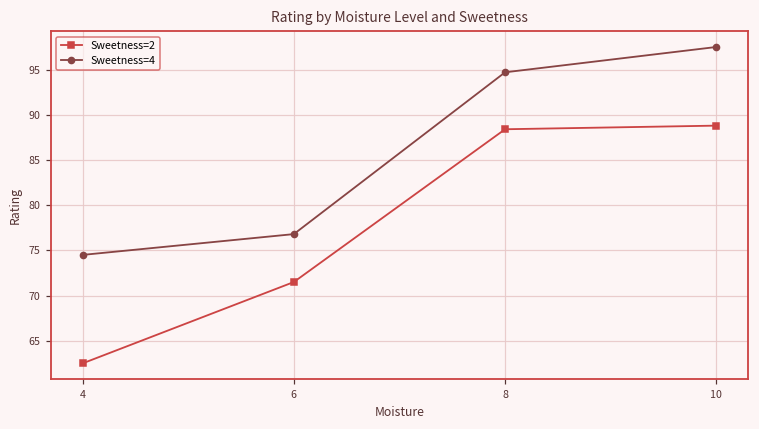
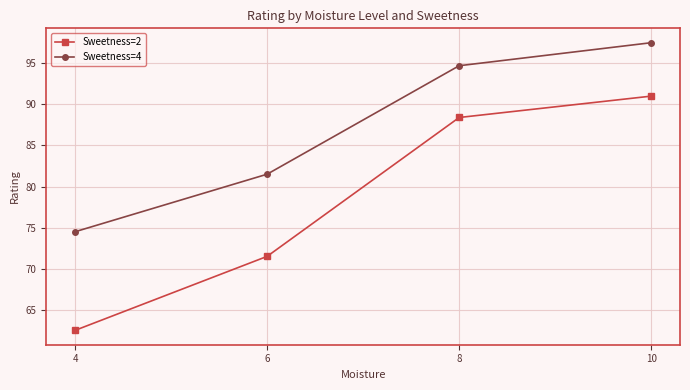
Sweetness=4, 6: 77 -> 82
Sweetness=2, 10: 89 -> 91
